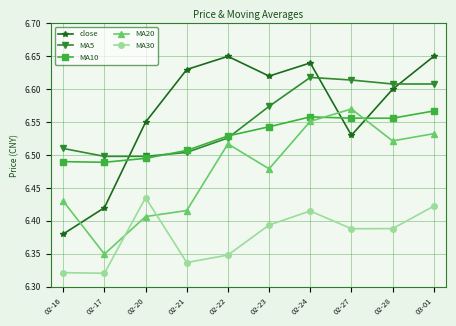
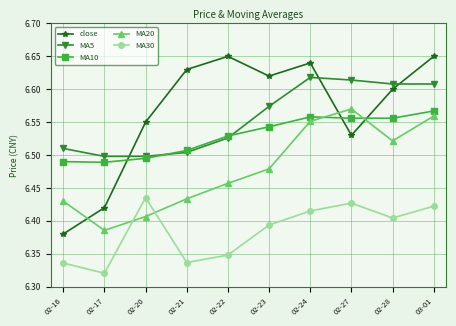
MA30, 02-16: 6.32 -> 6.34
MA20, 02-17: 6.35 -> 6.39
MA20, 02-21: 6.42 -> 6.43
MA20, 02-22: 6.52 -> 6.46
MA30, 02-27: 6.39 -> 6.43
MA30, 02-28: 6.39 -> 6.40
MA20, 03-01: 6.53 -> 6.56
